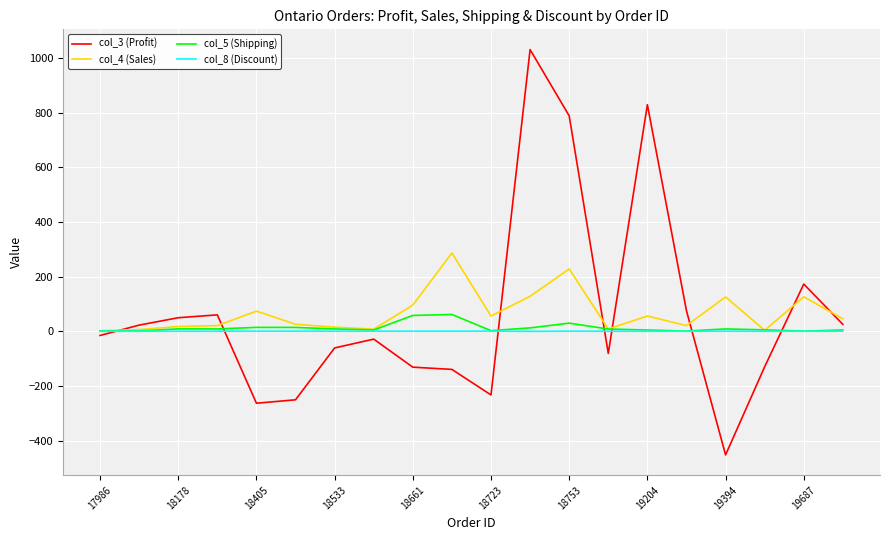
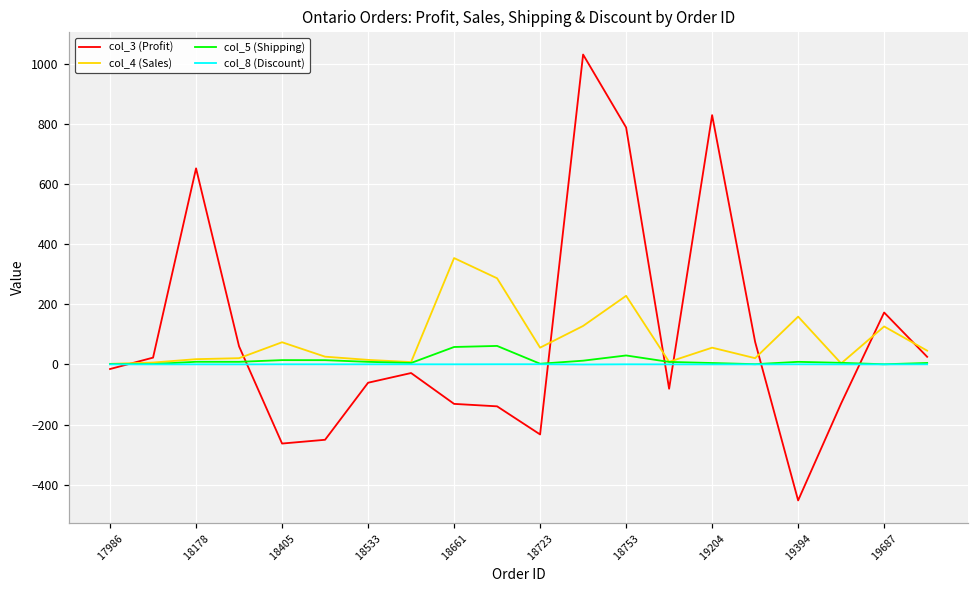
col_3 (Profit), 18178: 50 -> 650
col_4 (Sales), 18661: 100 -> 350
col_4 (Sales), 19394: 130 -> 160
